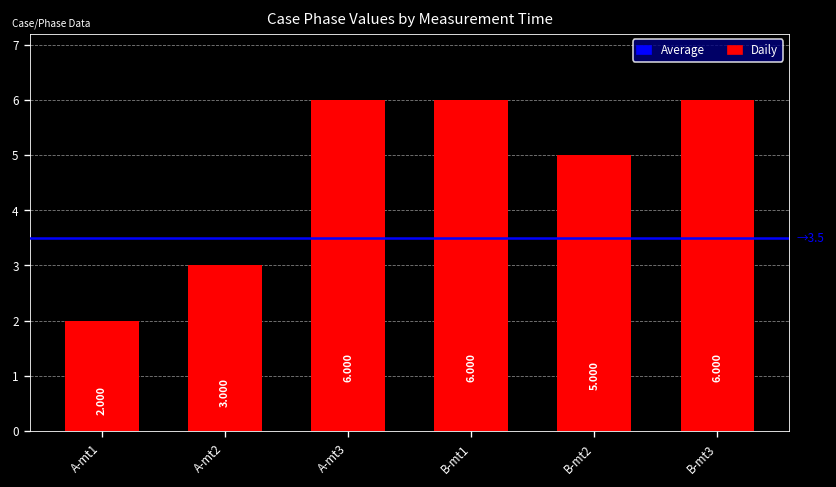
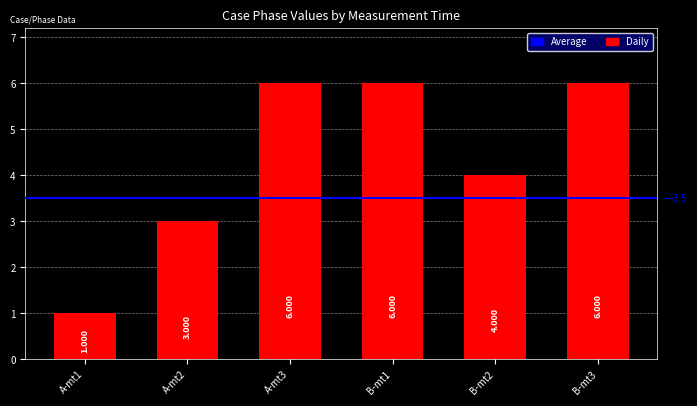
A-mt1: 2.000 -> 1.000
B-mt2: 5.000 -> 4.000
